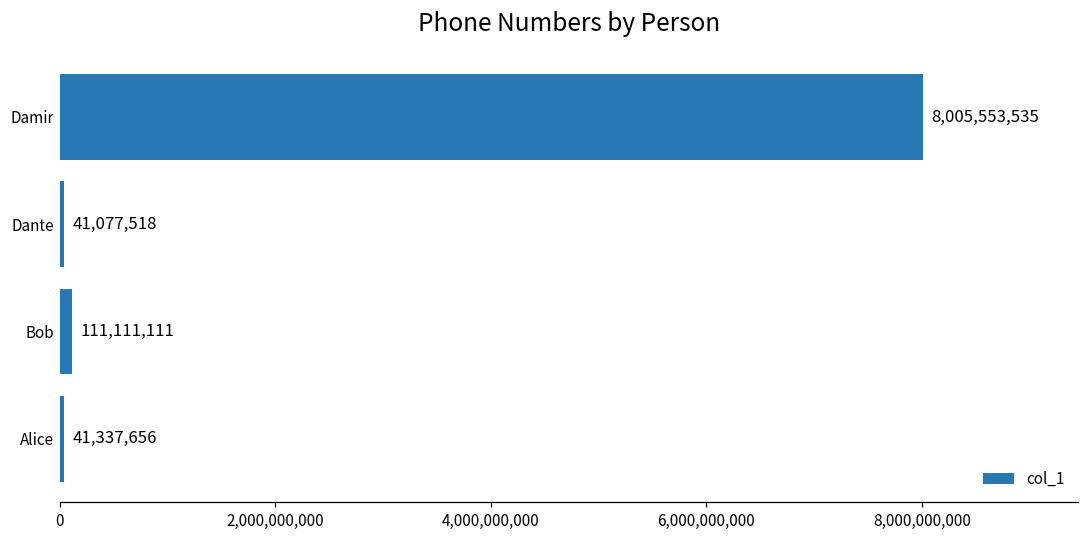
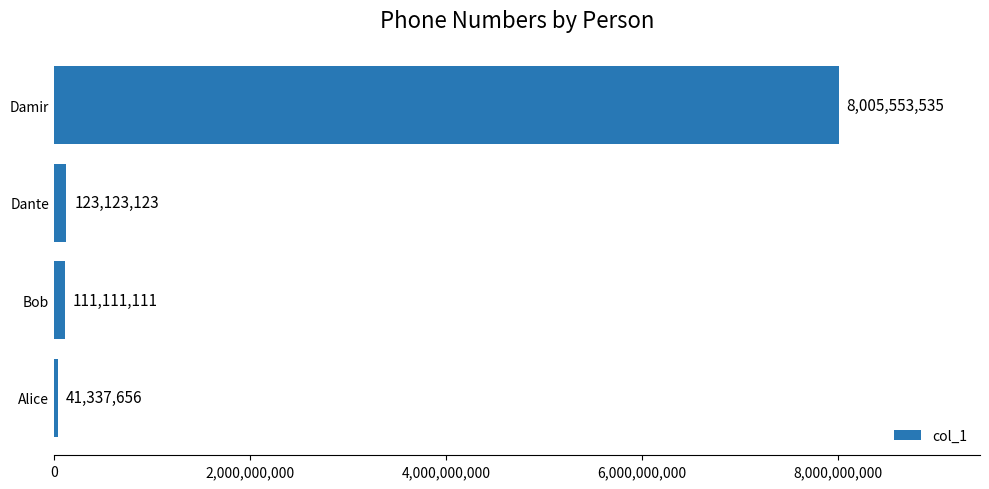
Dante: 41,077,518 -> 123,123,123
